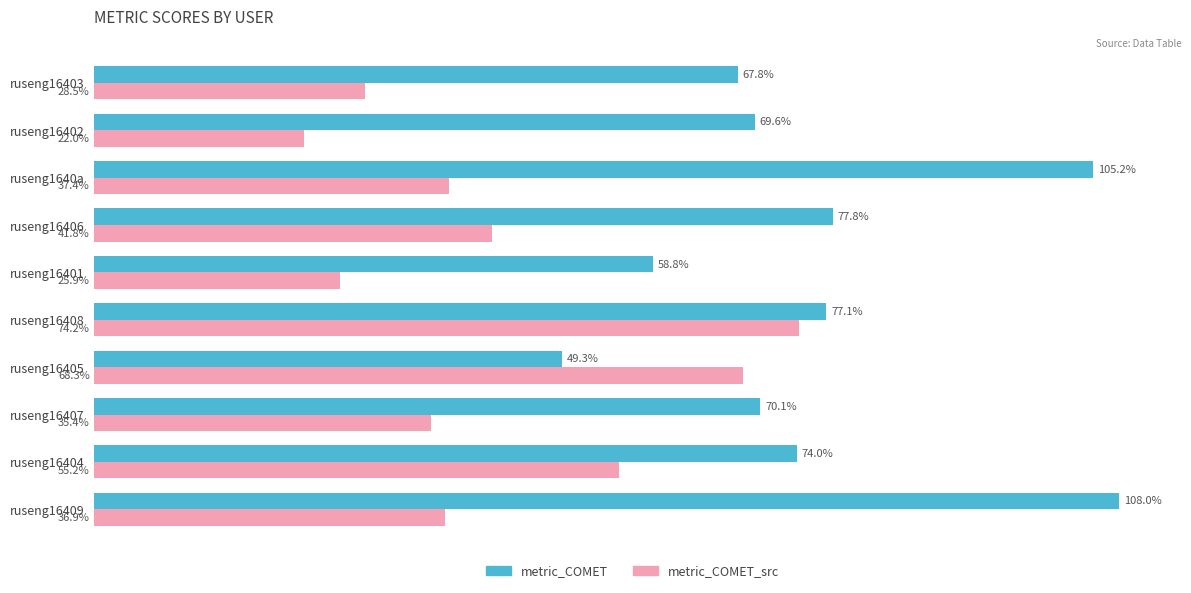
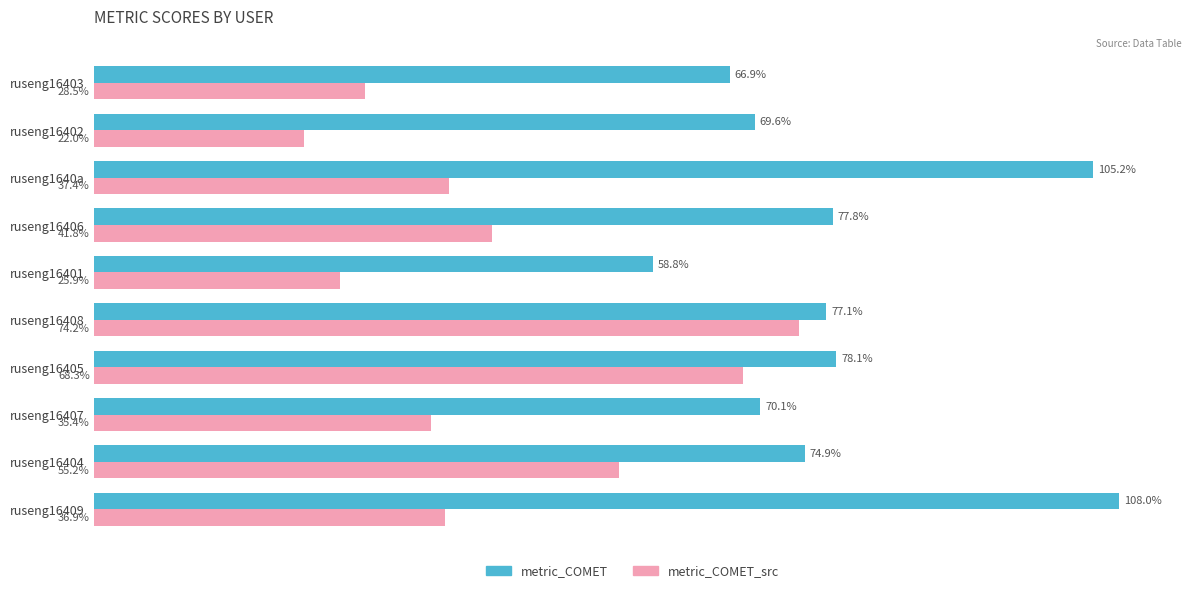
metric_COMET, ruseng16403: 67.8% -> 66.9%
metric_COMET, ruseng16405: 49.3% -> 78.1%
metric_COMET, ruseng16404: 74.0% -> 74.9%
